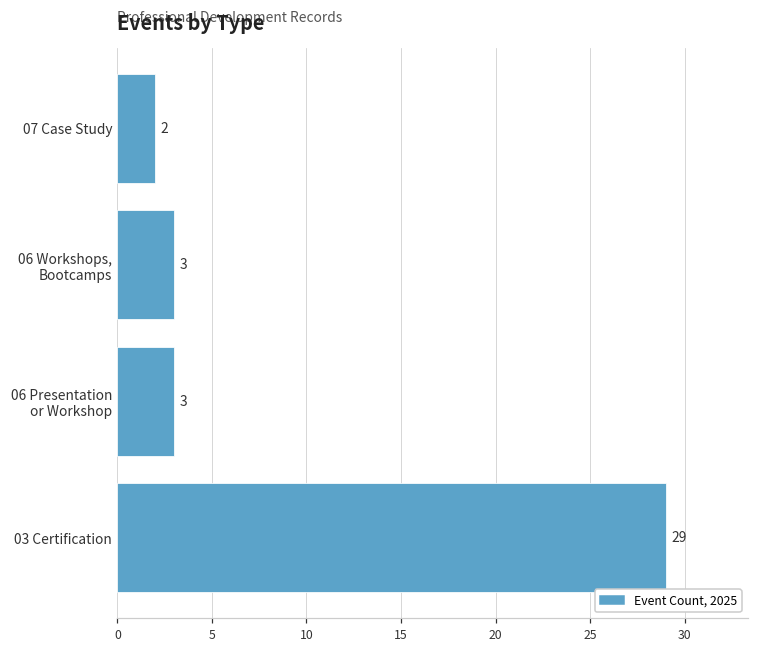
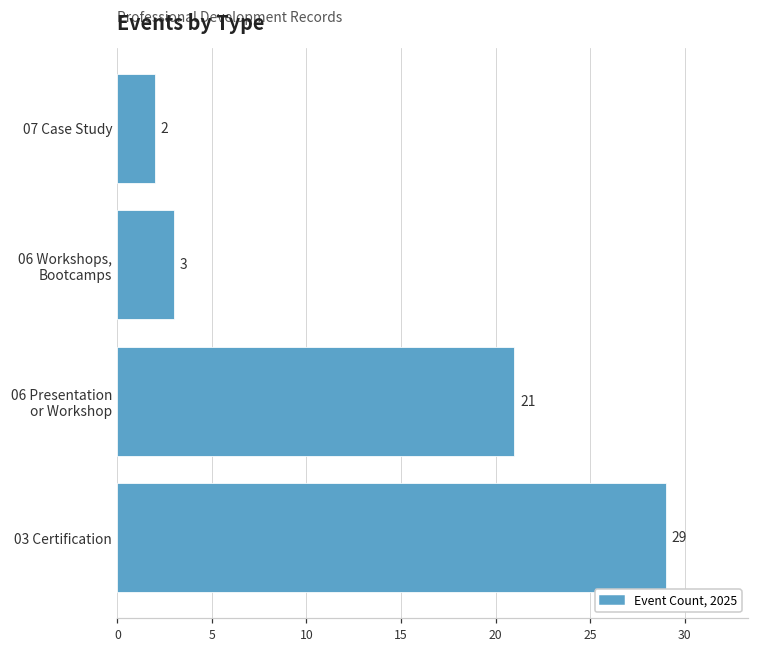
06 Presentation or Workshop: 3 -> 21
